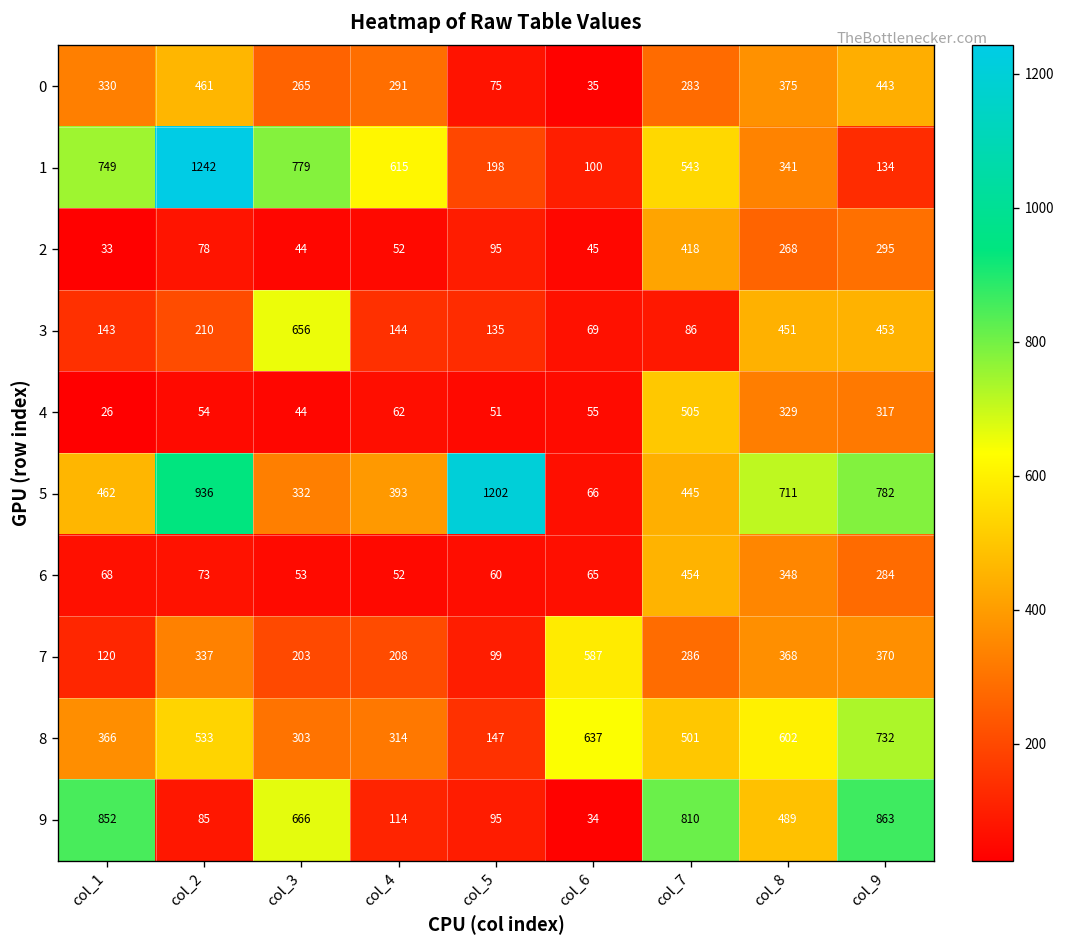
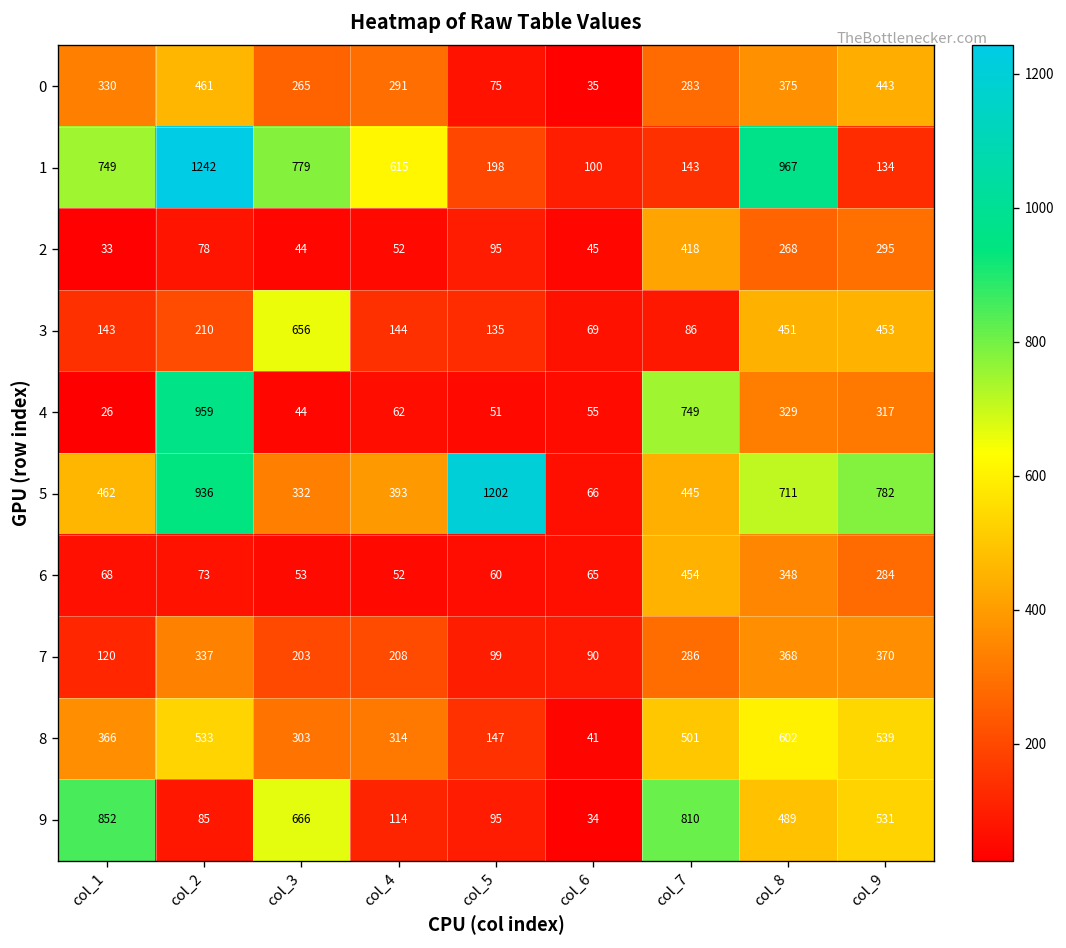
1, col_7: 543 -> 143
1, col_8: 341 -> 967
4, col_2: 54 -> 959
4, col_7: 505 -> 749
7, col_6: 587 -> 90
8, col_6: 637 -> 41
8, col_9: 732 -> 539
9, col_9: 863 -> 531
